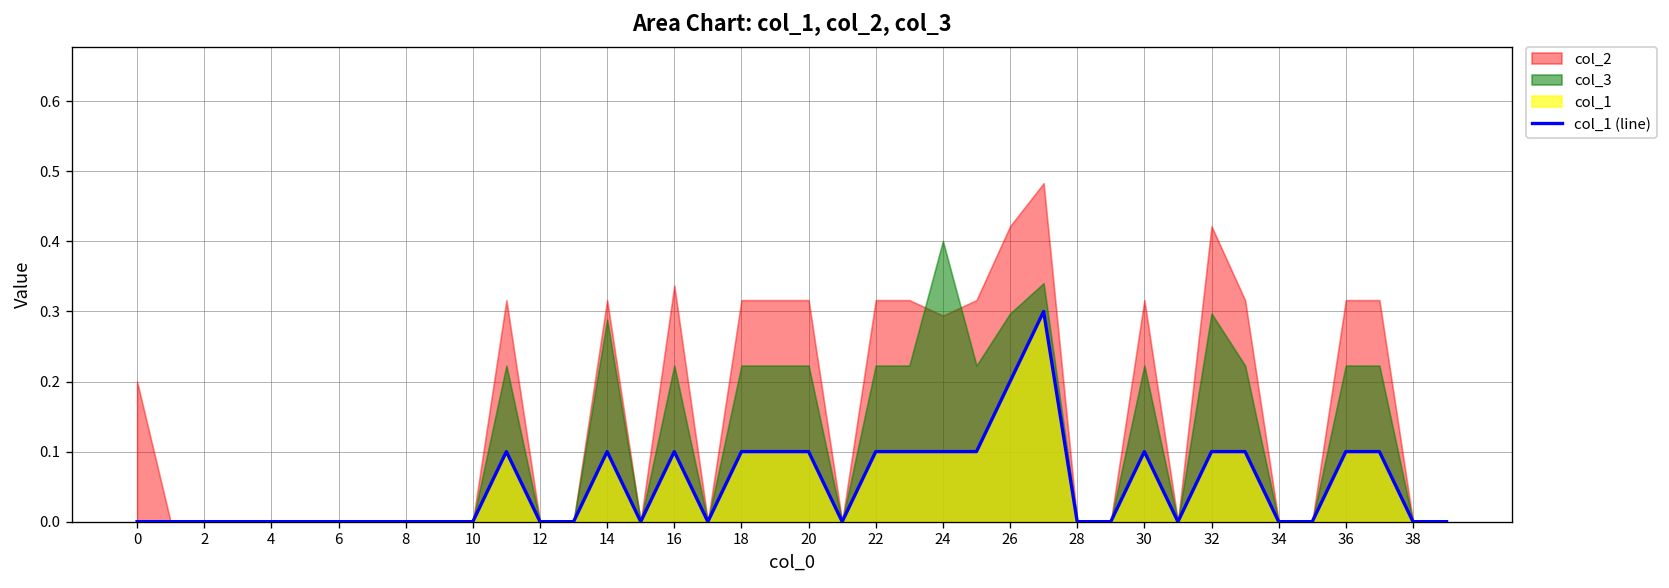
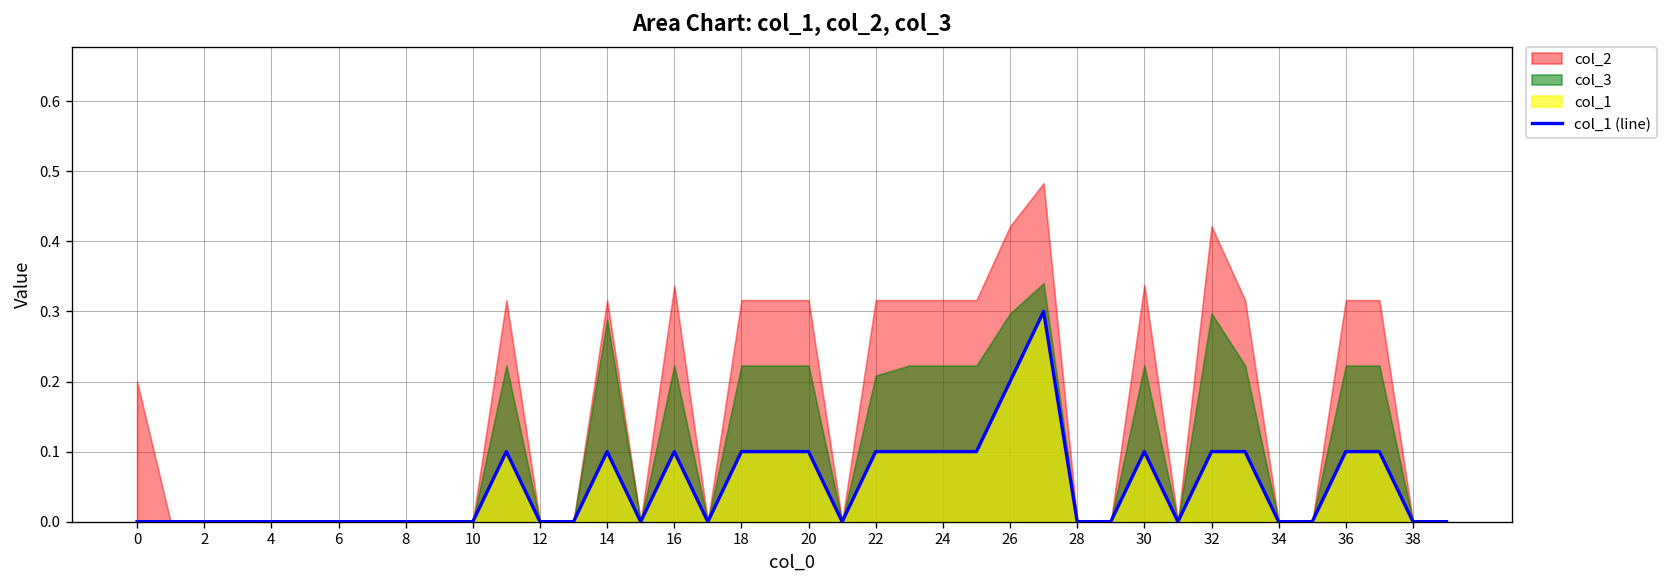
col_3, 22: 0.22 -> 0.21
col_2, 24: 0.29 -> 0.32
col_3, 24: 0.40 -> 0.22
col_2, 30: 0.32 -> 0.34
